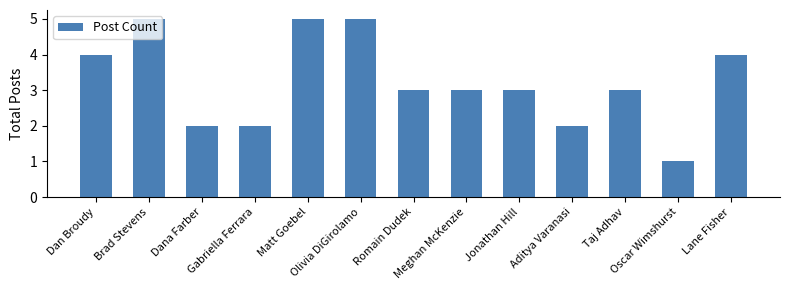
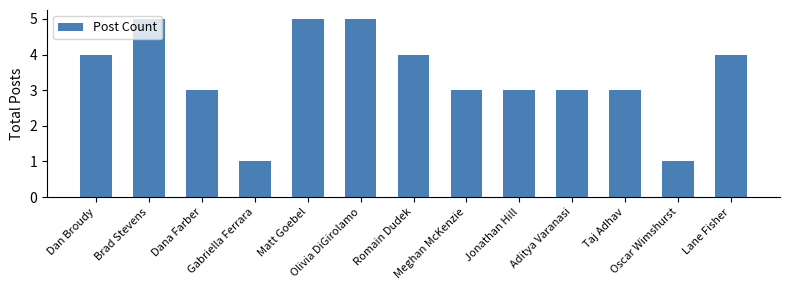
Dana Farber: 2 -> 3
Gabriella Ferrara: 2 -> 1
Romain Dudek: 3 -> 4
Aditya Varanasi: 2 -> 3
